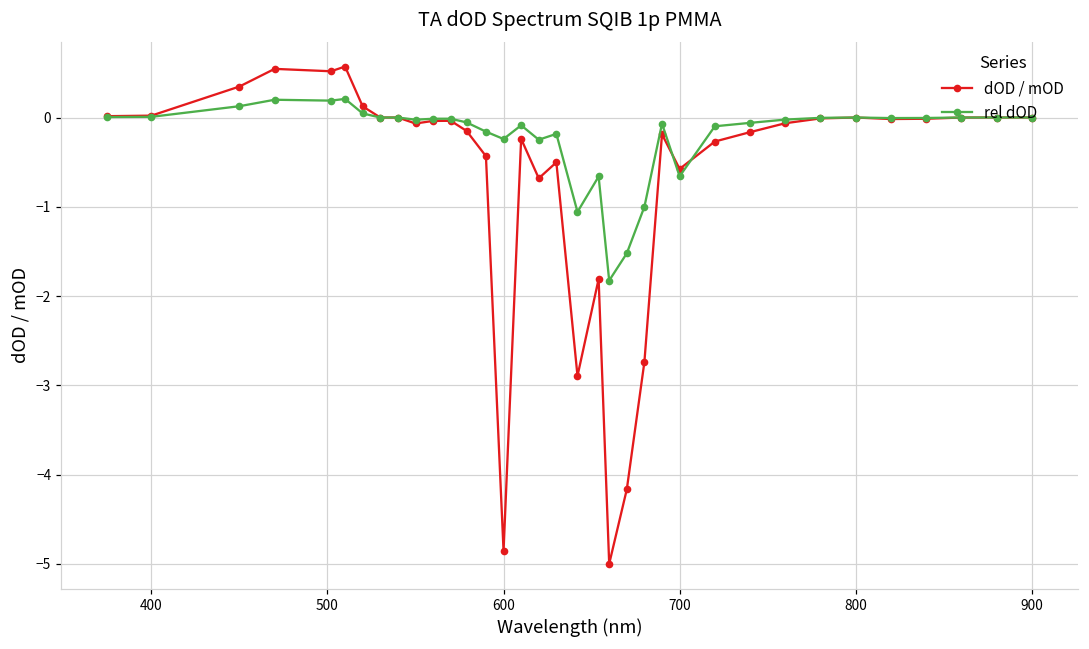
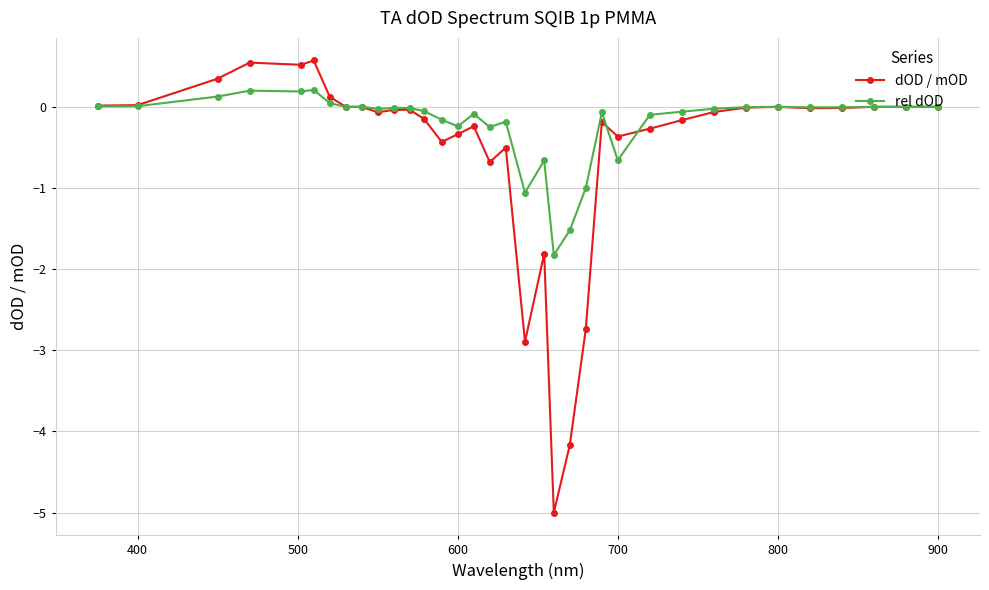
dOD / mOD, 600: -4.9 -> -0.3
dOD / mOD, 700: -0.6 -> -0.4
